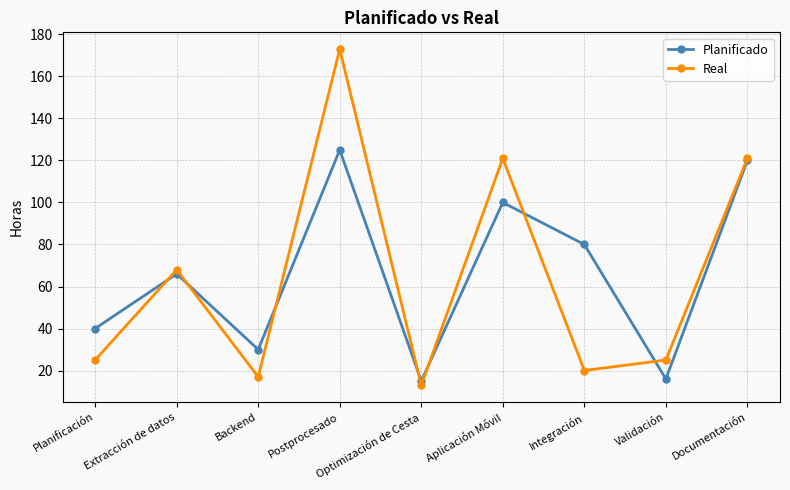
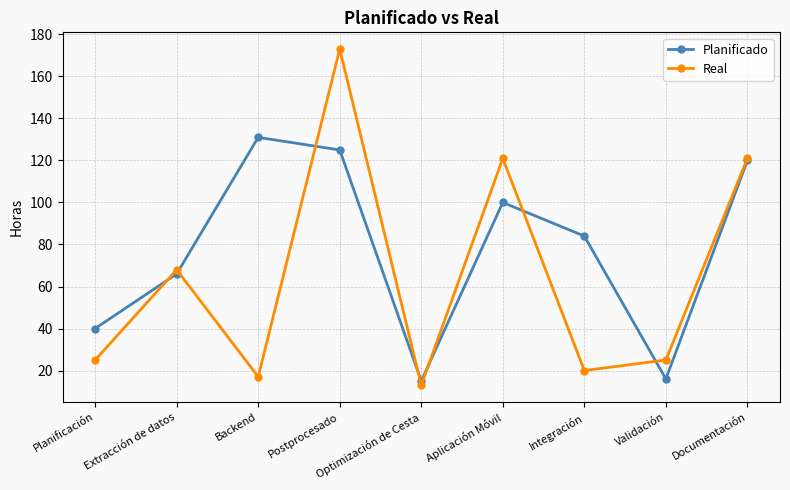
Planificado, Backend: 30 -> 131
Planificado, Integración: 80 -> 84
